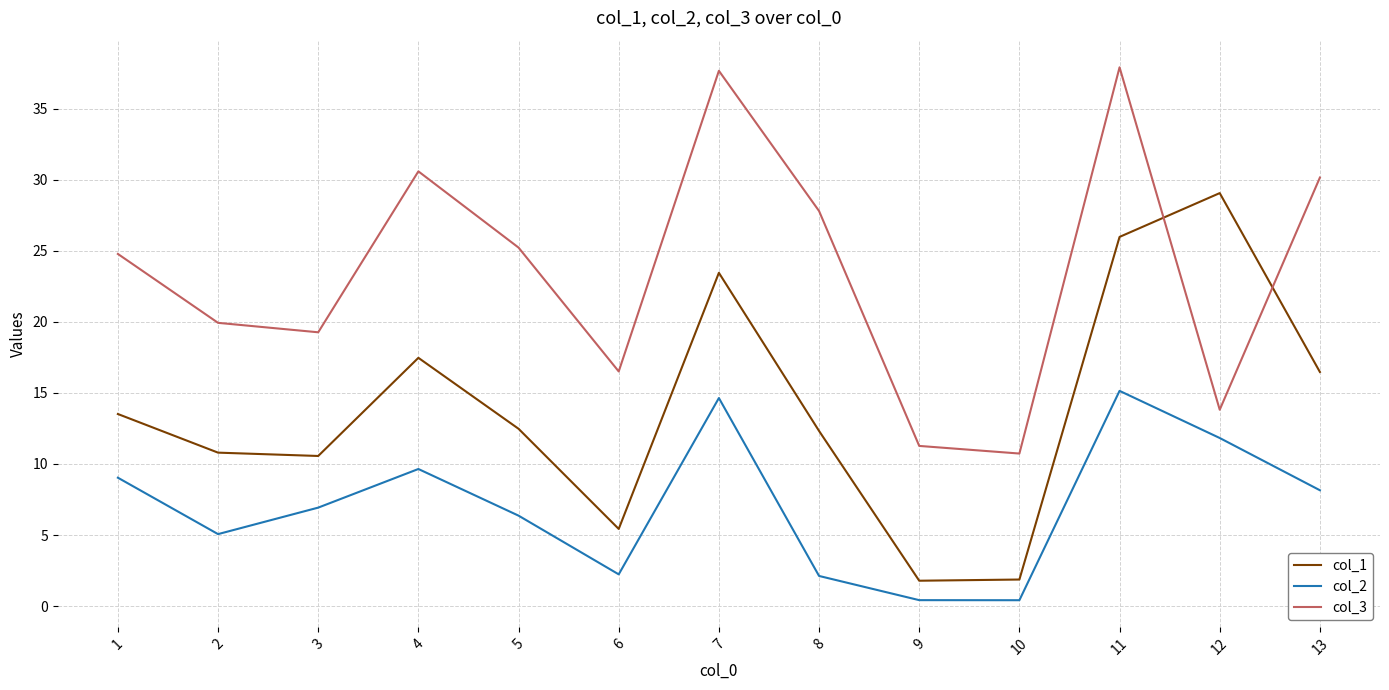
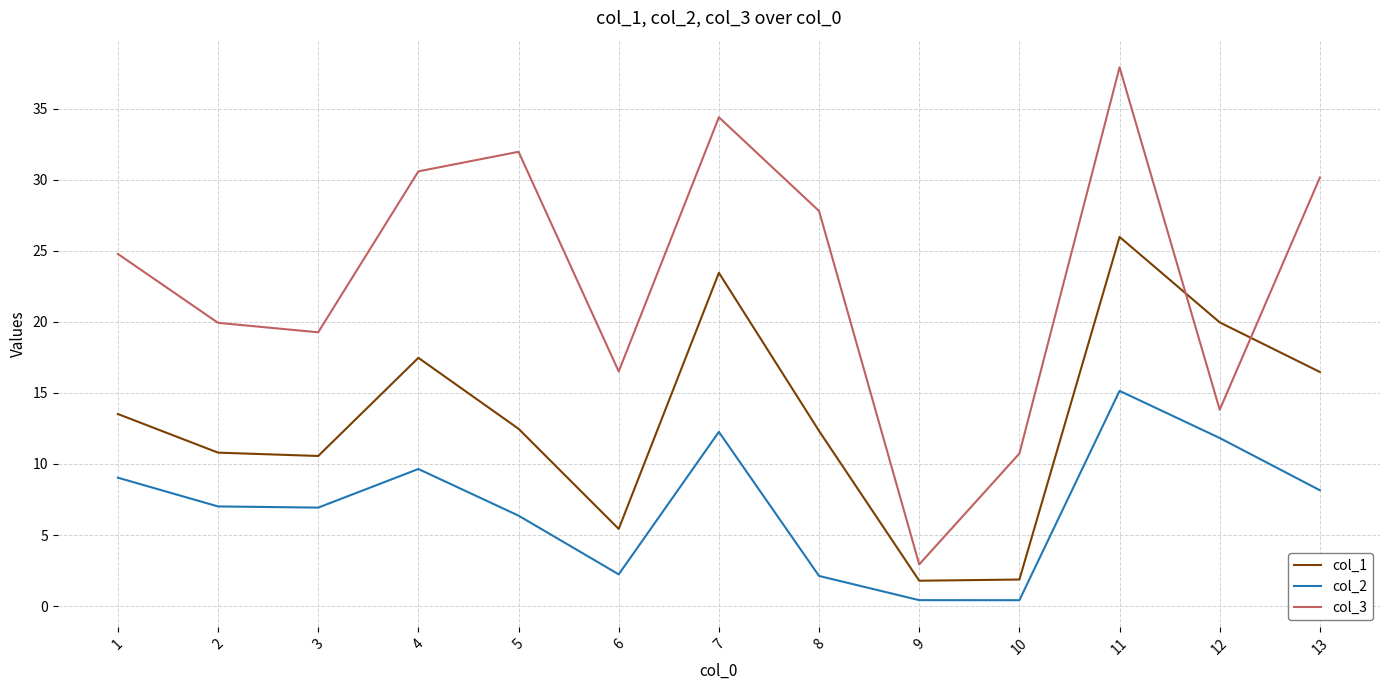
col_2, 2: 5.1 -> 7.0
col_3, 5: 25.2 -> 32.0
col_2, 7: 14.6 -> 12.3
col_3, 7: 37.7 -> 34.4
col_3, 9: 11.3 -> 2.9
col_1, 12: 29.1 -> 20.0
